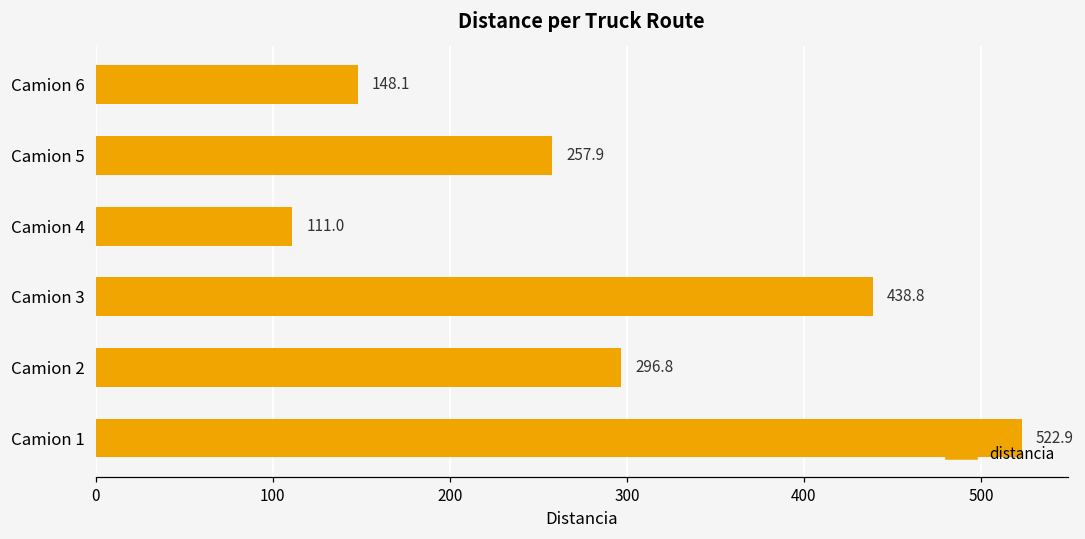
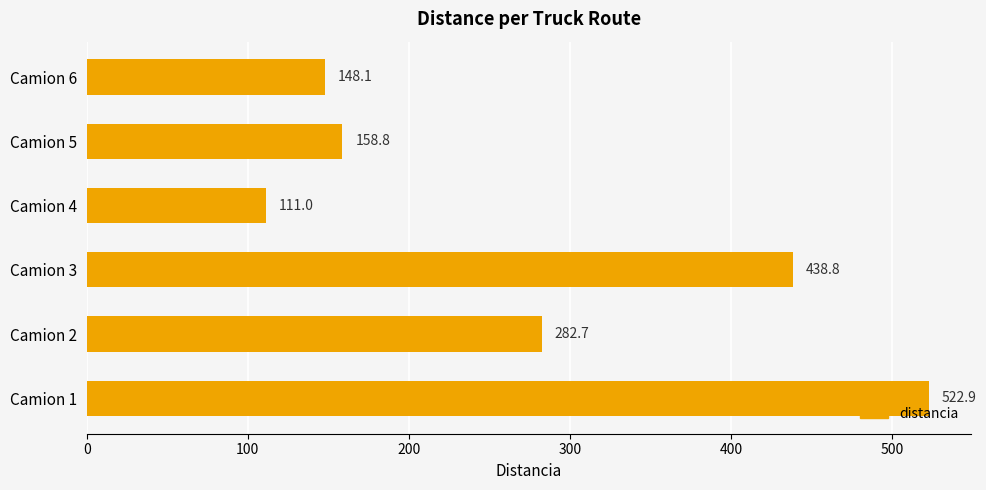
Camion 5: 257.9 -> 158.8
Camion 2: 296.8 -> 282.7
